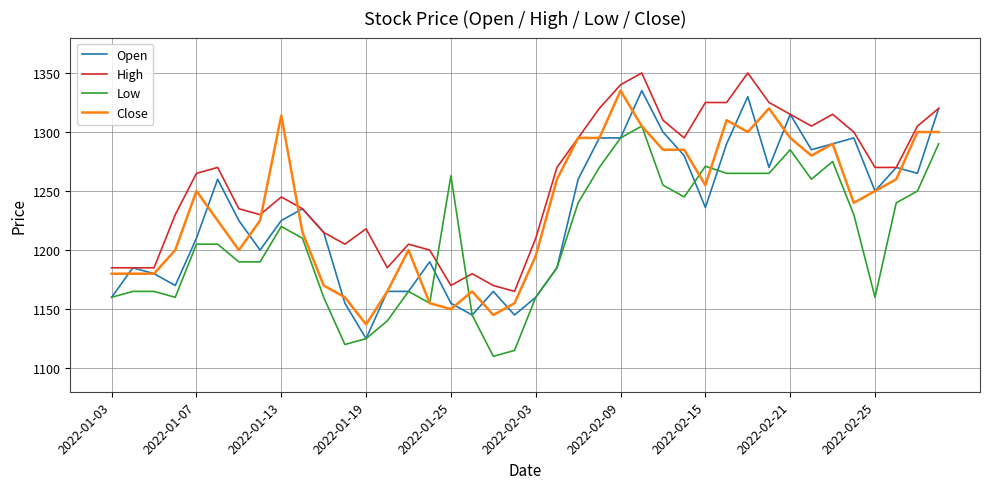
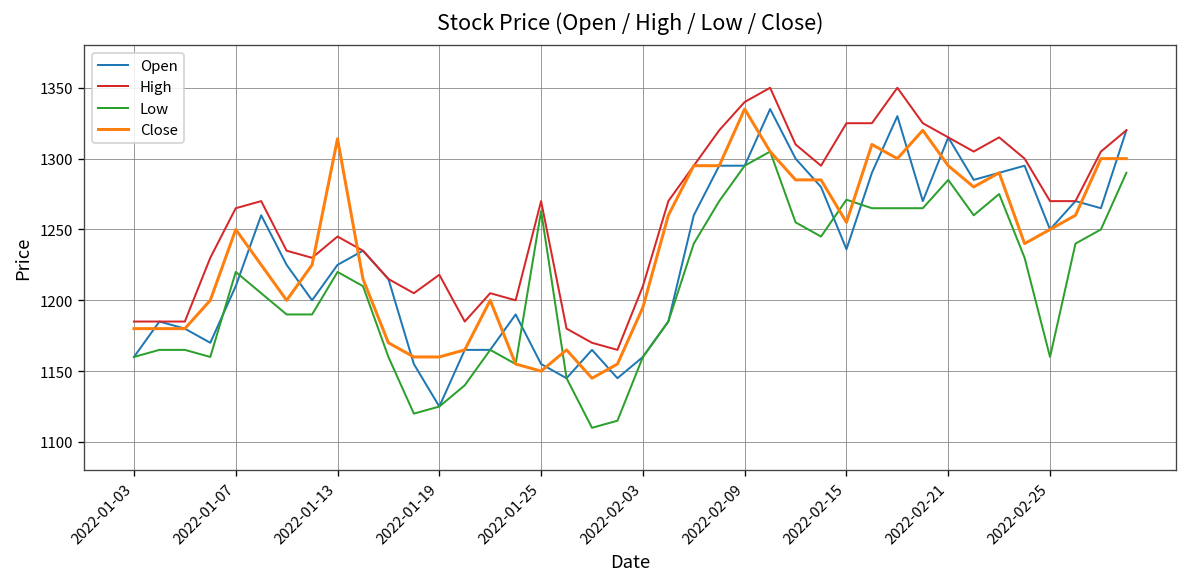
Low, 2022-01-07: 1205 -> 1220
Close, 2022-01-19: 1137 -> 1160
High, 2022-01-25: 1170 -> 1270
